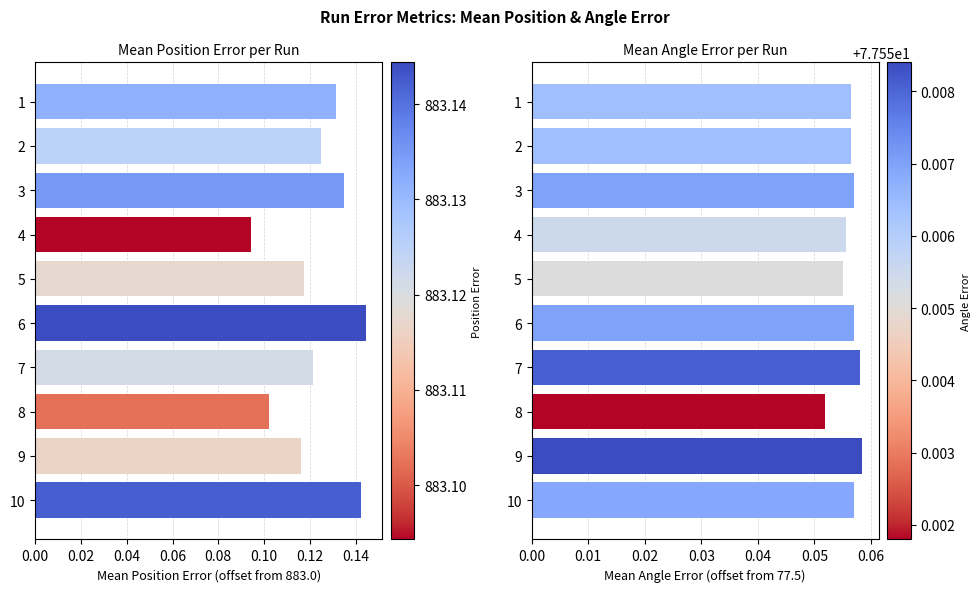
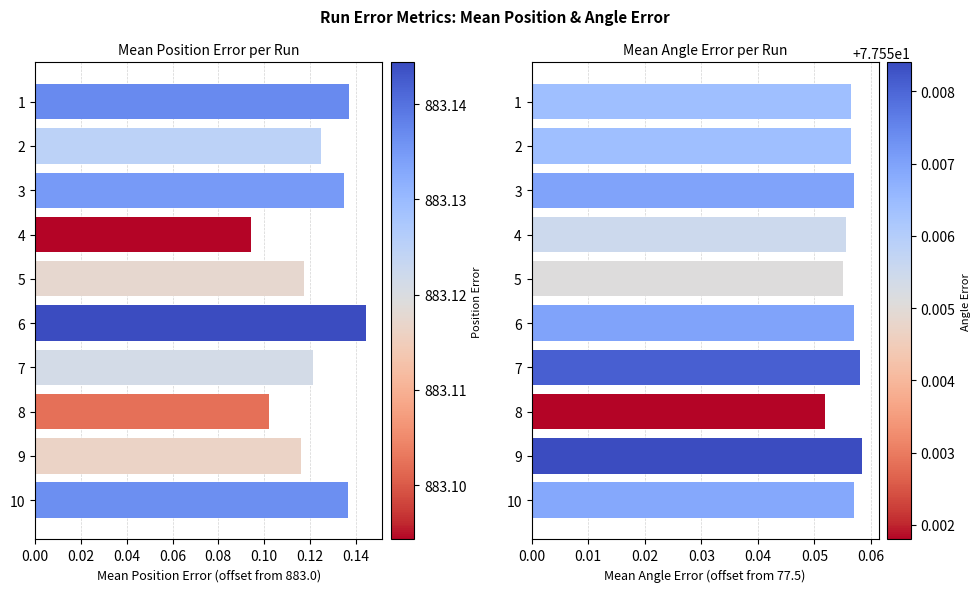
Mean Position Error per Run, 1: 0.132 -> 0.137
Mean Position Error per Run, 10: 0.142 -> 0.136
